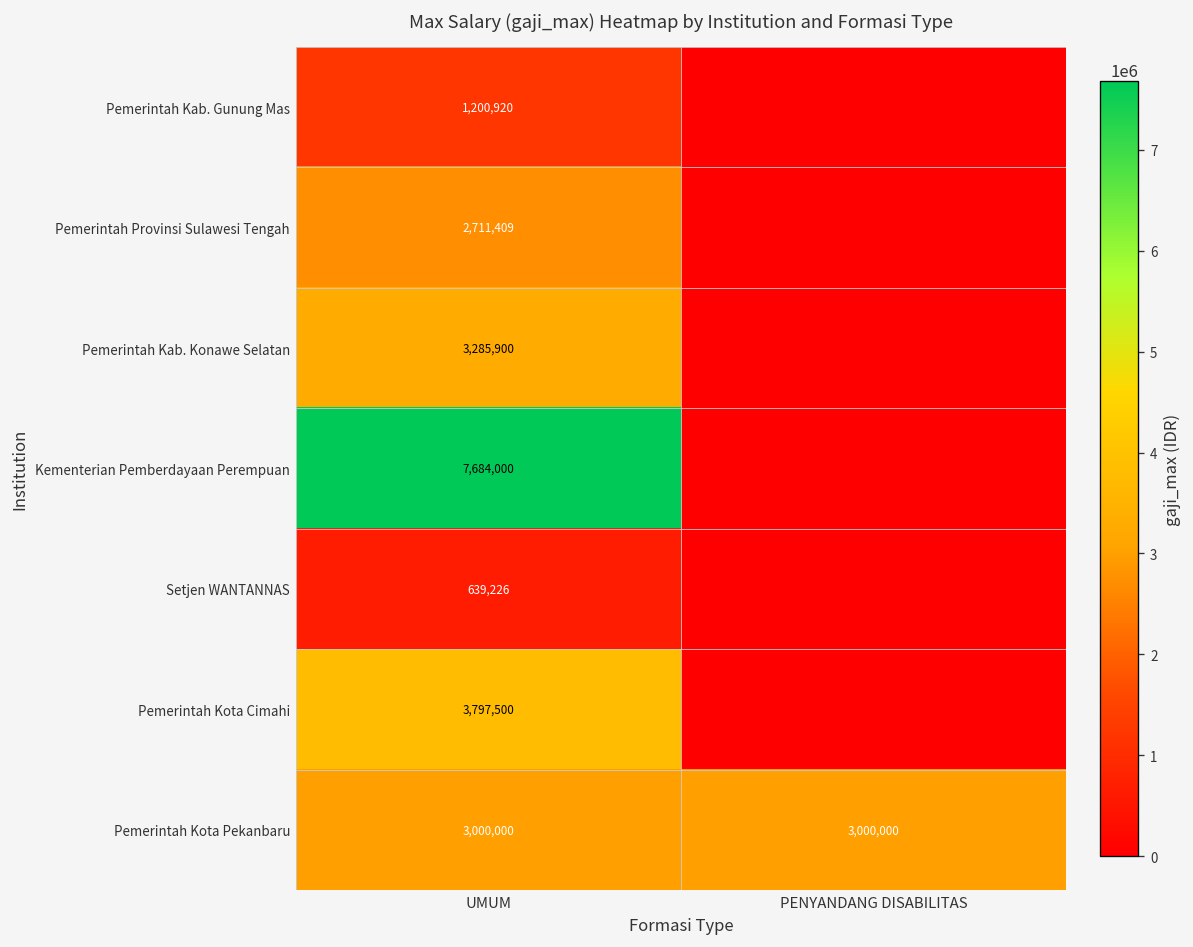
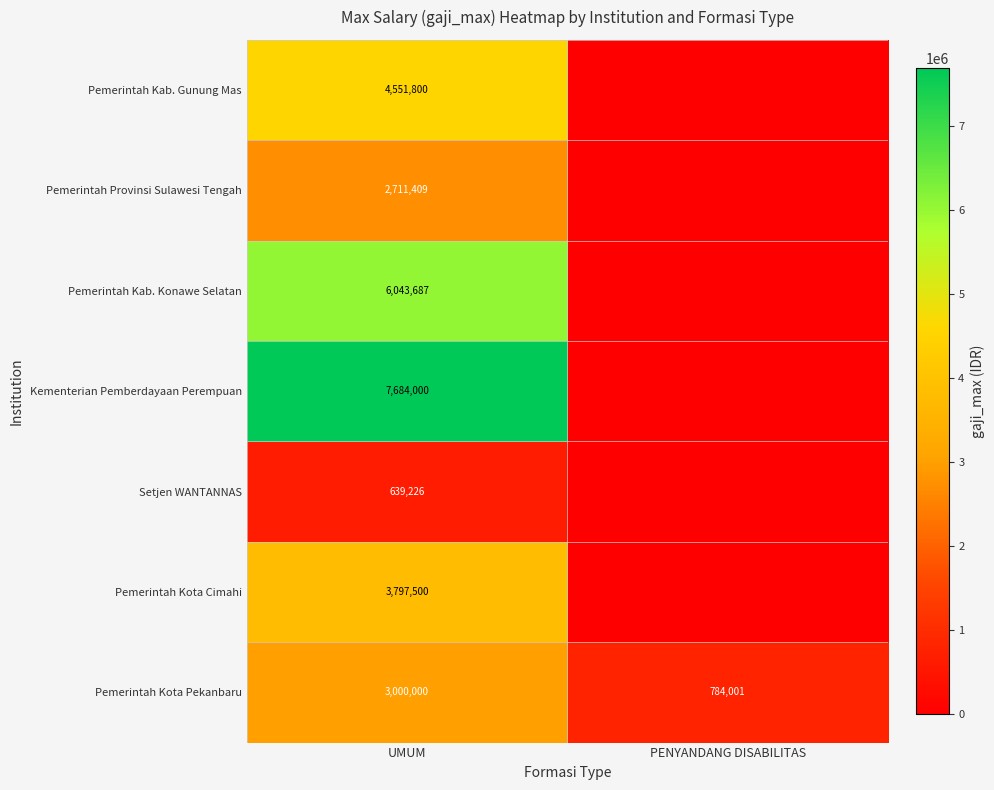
Pemerintah Kab. Gunung Mas, UMUM: 1,200,920 -> 4,551,800
Pemerintah Kab. Konawe Selatan, UMUM: 3,285,900 -> 6,043,687
Pemerintah Kota Pekanbaru, PENYANDANG DISABILITAS: 3,000,000 -> 784,001
